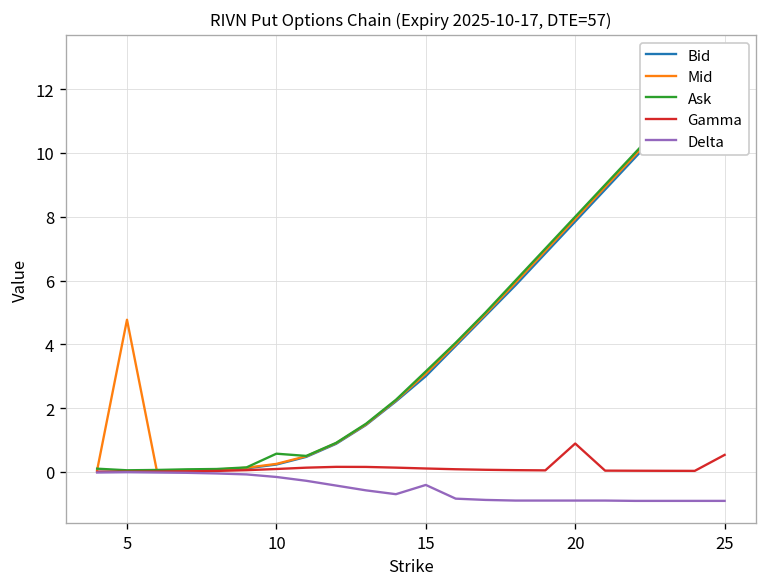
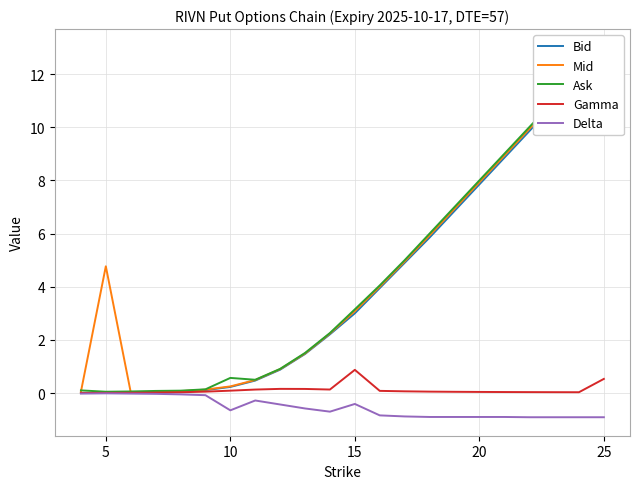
Delta, 10: -0.2 -> -0.7
Gamma, 15: 0.1 -> 0.9
Gamma, 20: 0.9 -> 0.0
